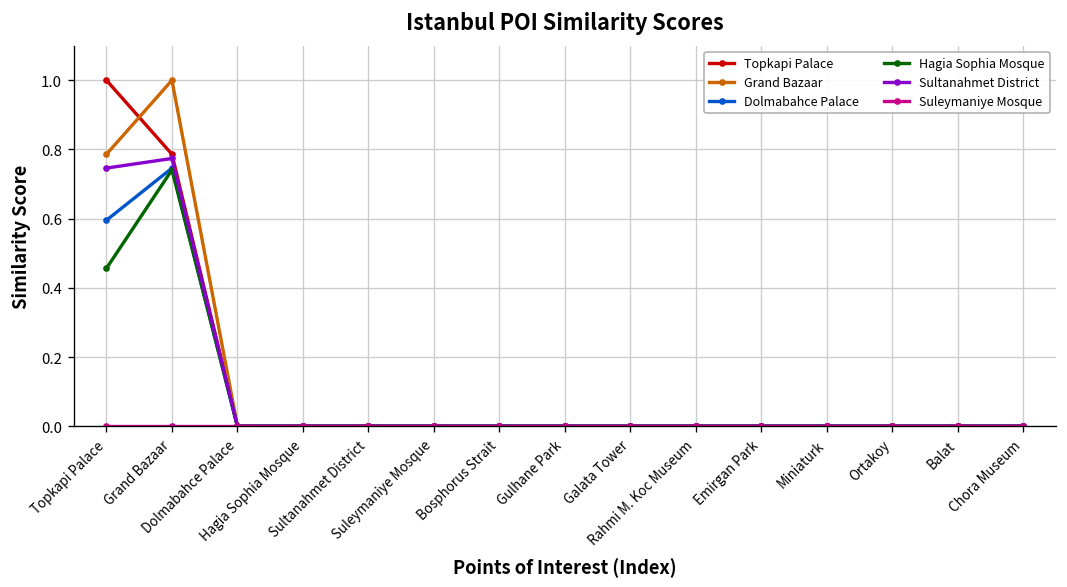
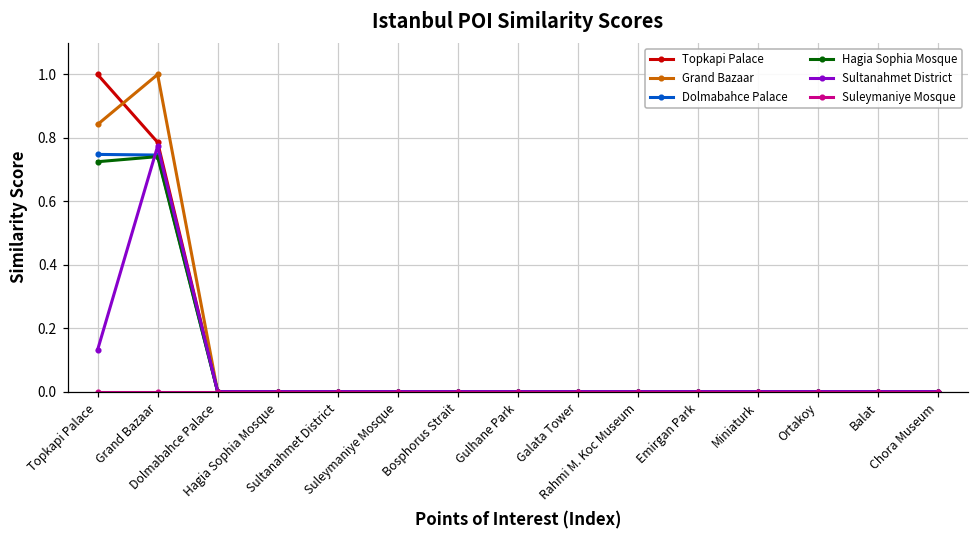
Grand Bazaar, Topkapi Palace: 0.79 -> 0.84
Dolmabahce Palace, Topkapi Palace: 0.60 -> 0.75
Hagia Sophia Mosque, Topkapi Palace: 0.46 -> 0.72
Sultanahmet District, Topkapi Palace: 0.75 -> 0.13
